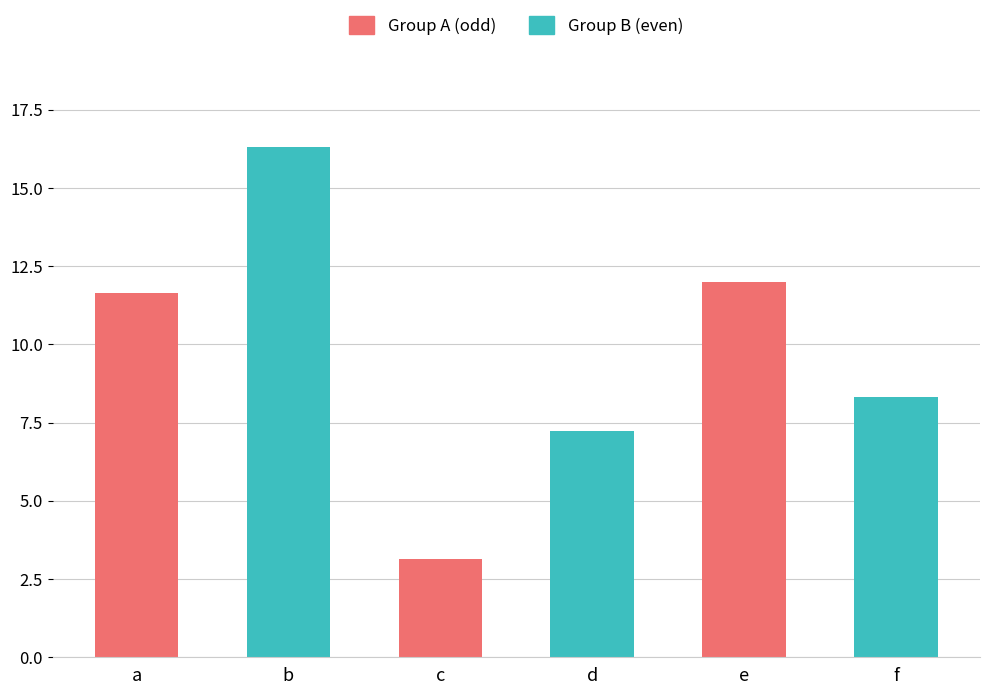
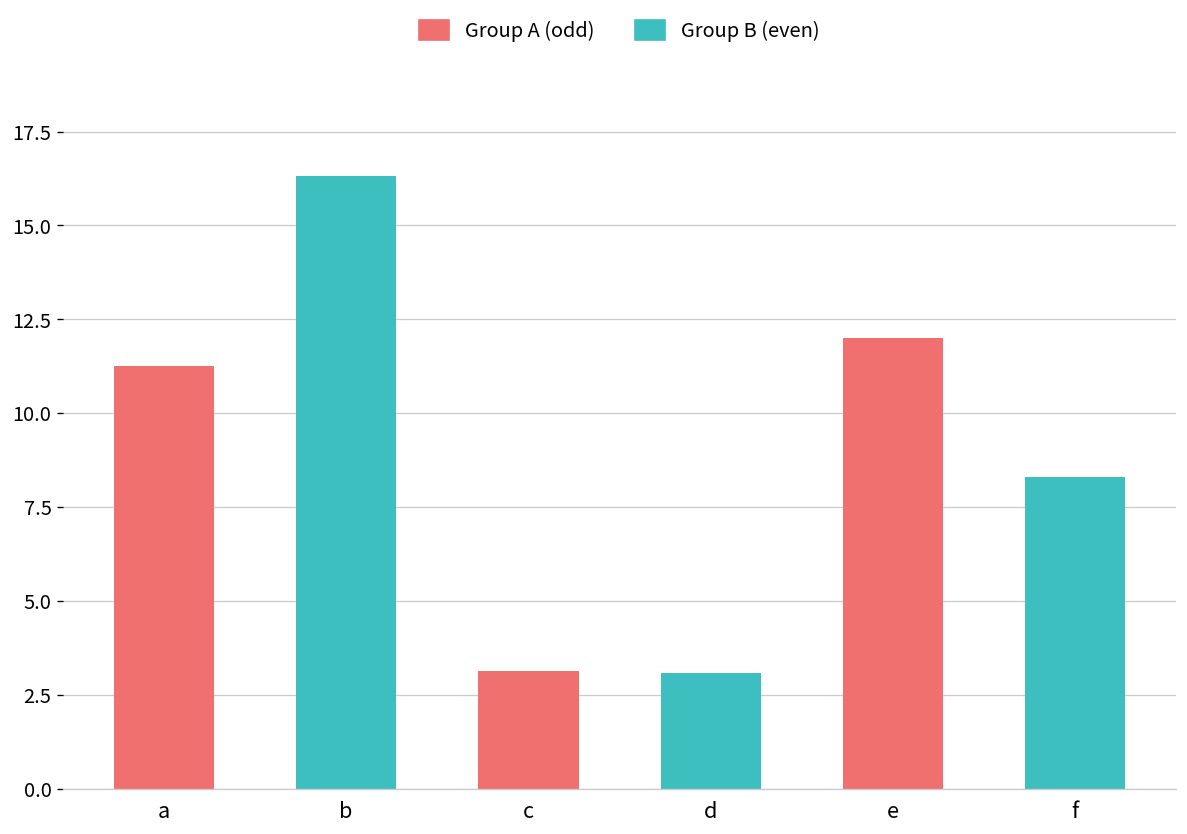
a: 11.6 -> 11.3
d: 7.2 -> 3.1
